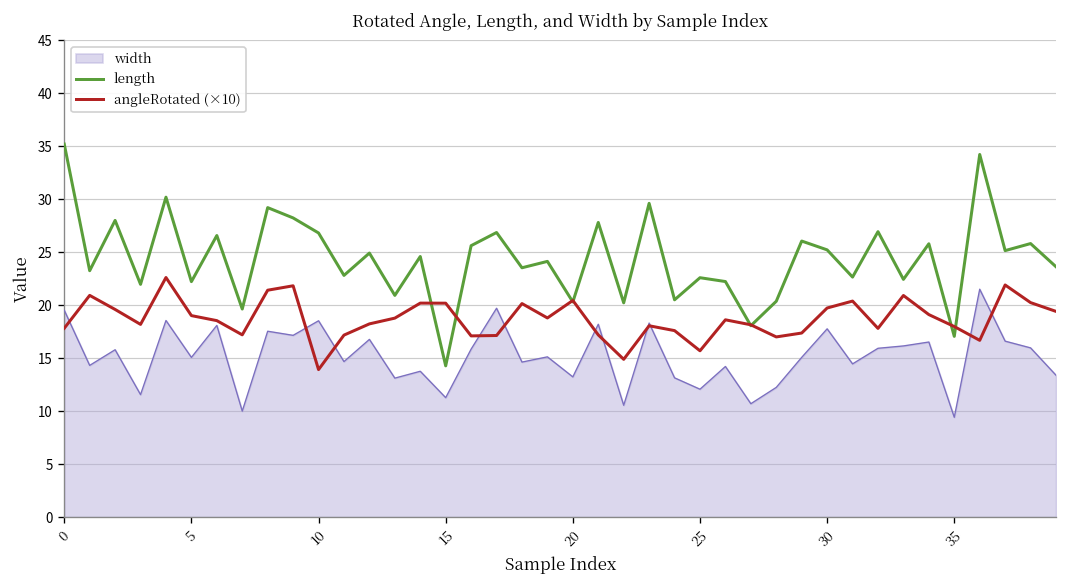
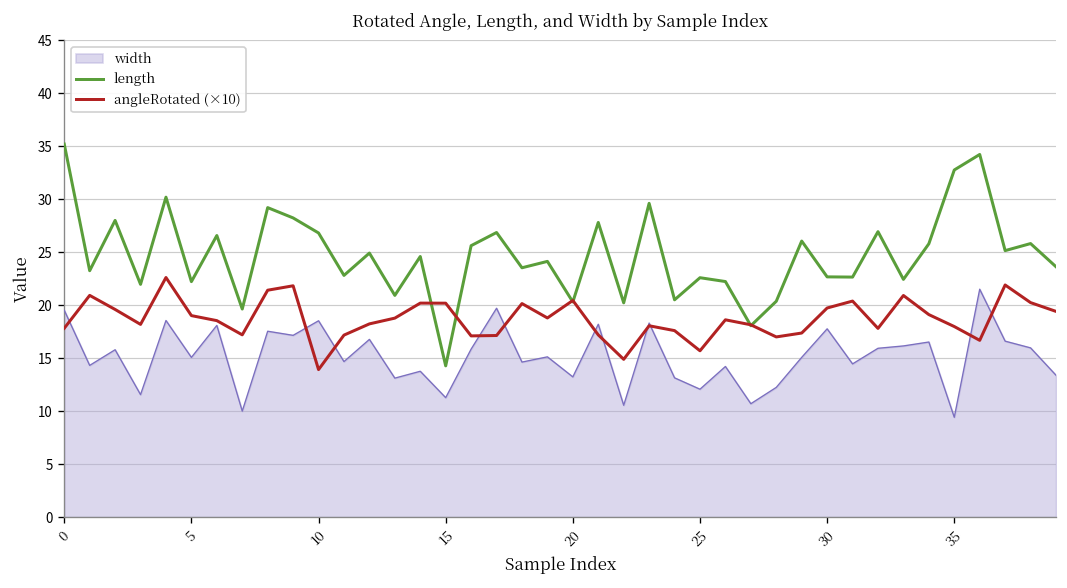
length, 30: 25 -> 23
length, 35: 17 -> 33
